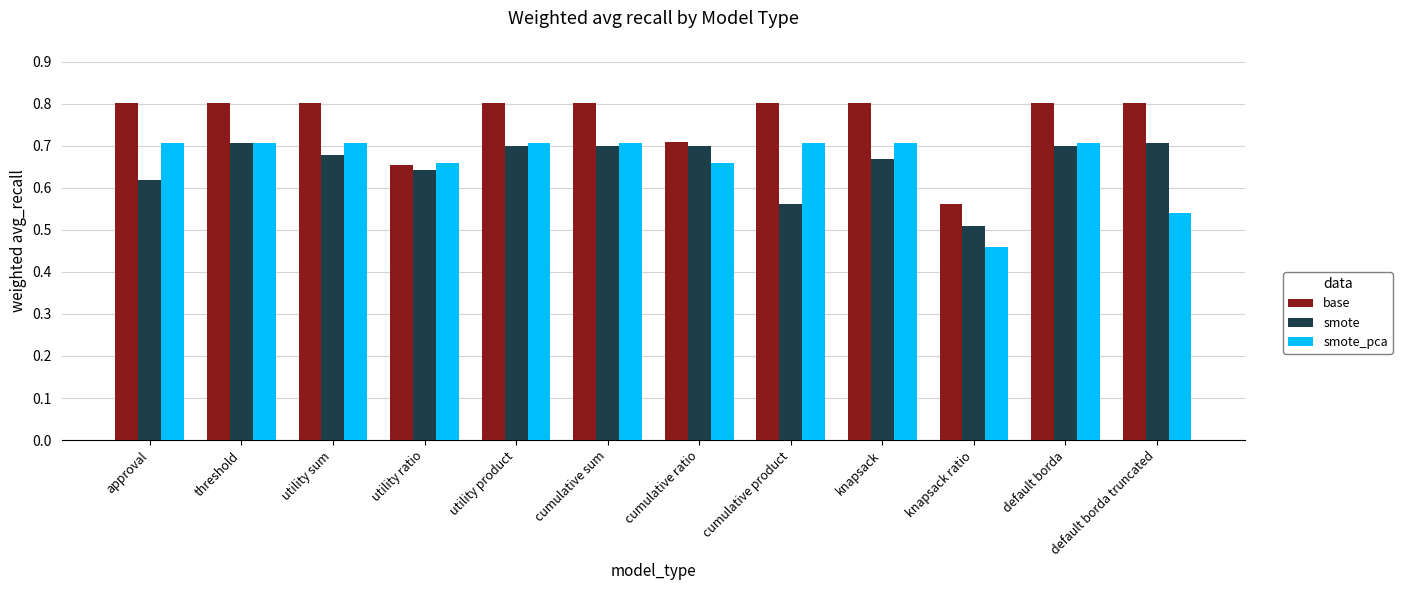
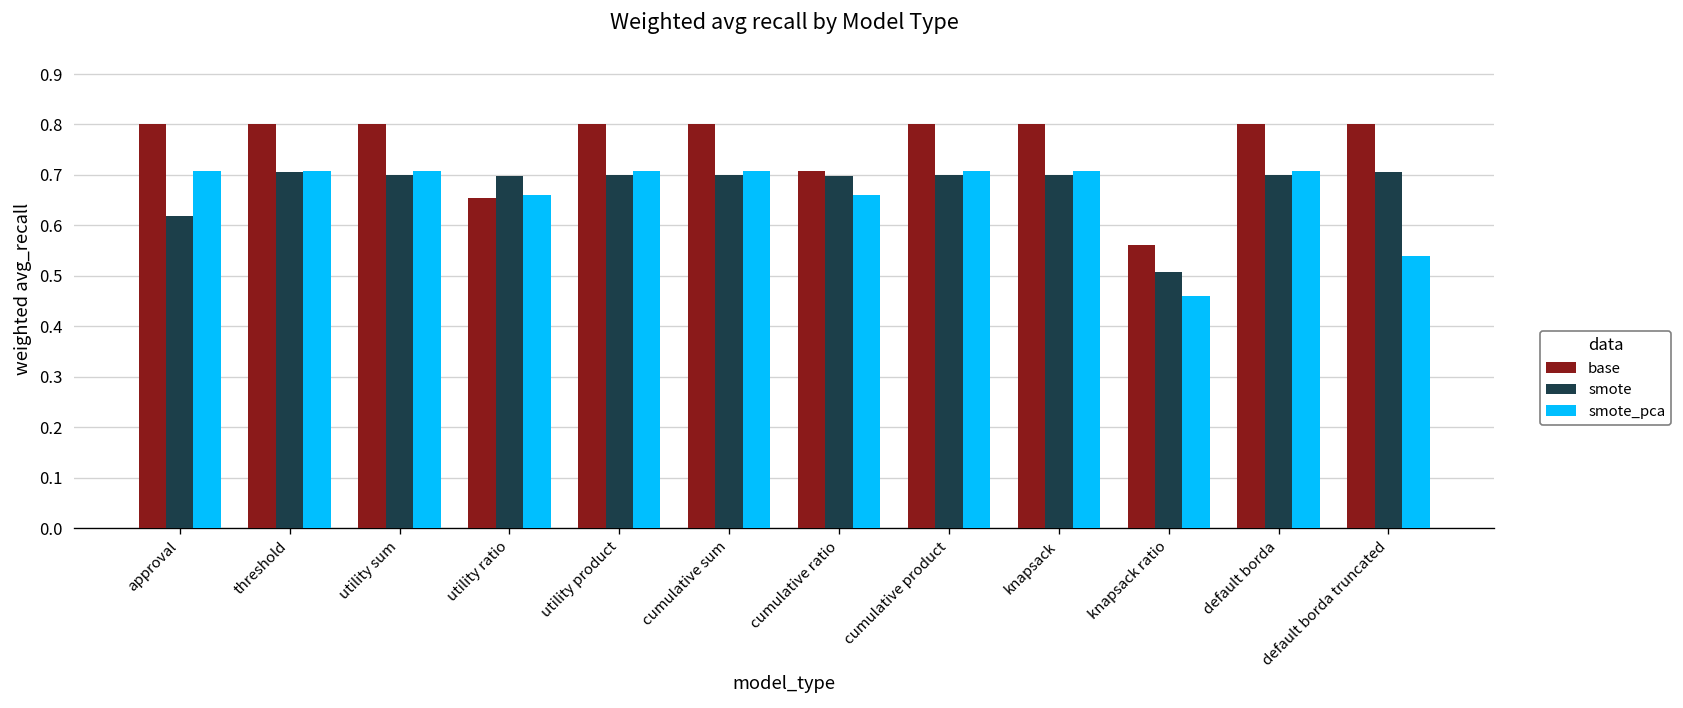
smote, utility sum: 0.68 -> 0.70
smote, utility ratio: 0.64 -> 0.70
smote, cumulative product: 0.56 -> 0.70
smote, knapsack: 0.67 -> 0.70
